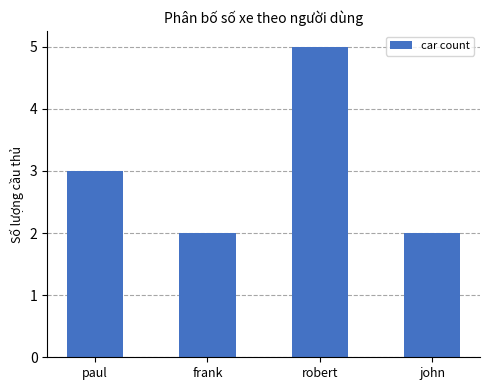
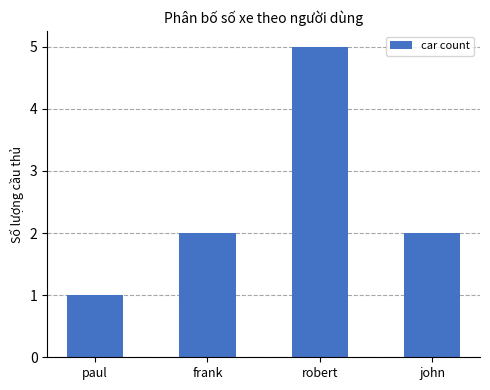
paul: 3 -> 1
